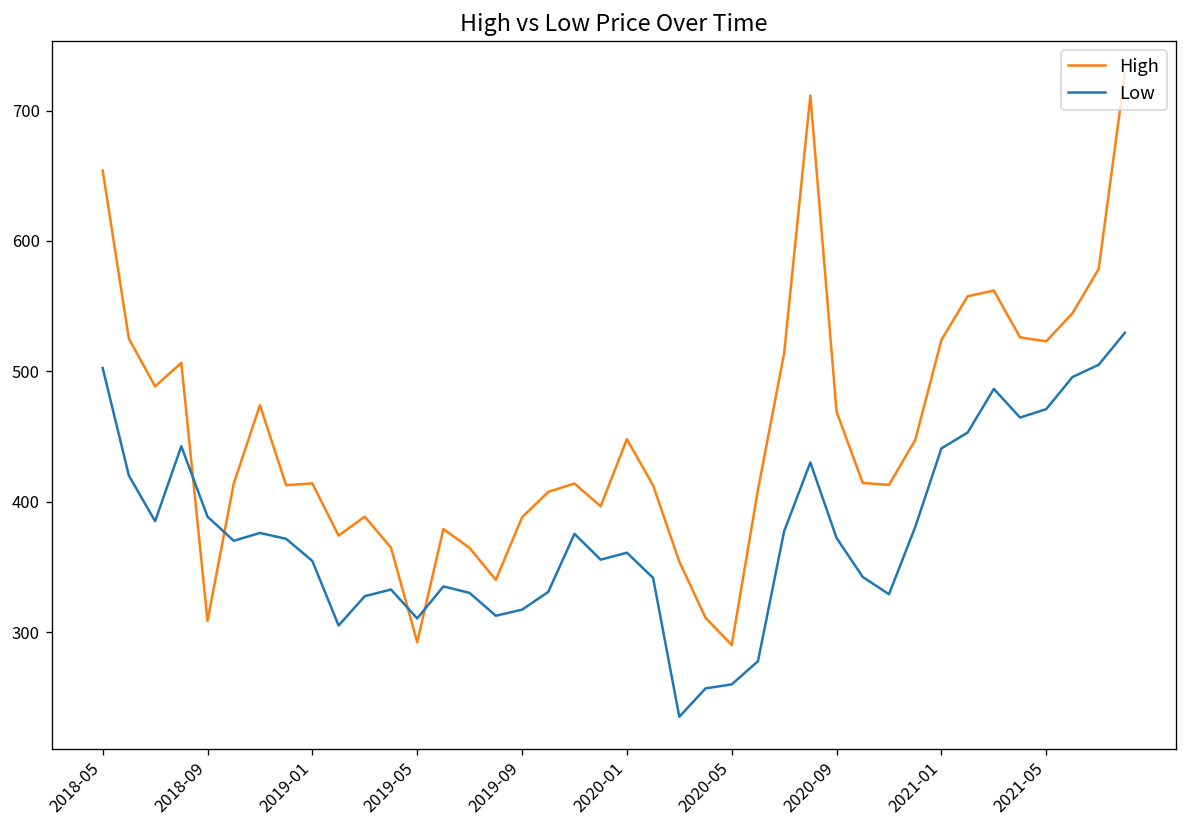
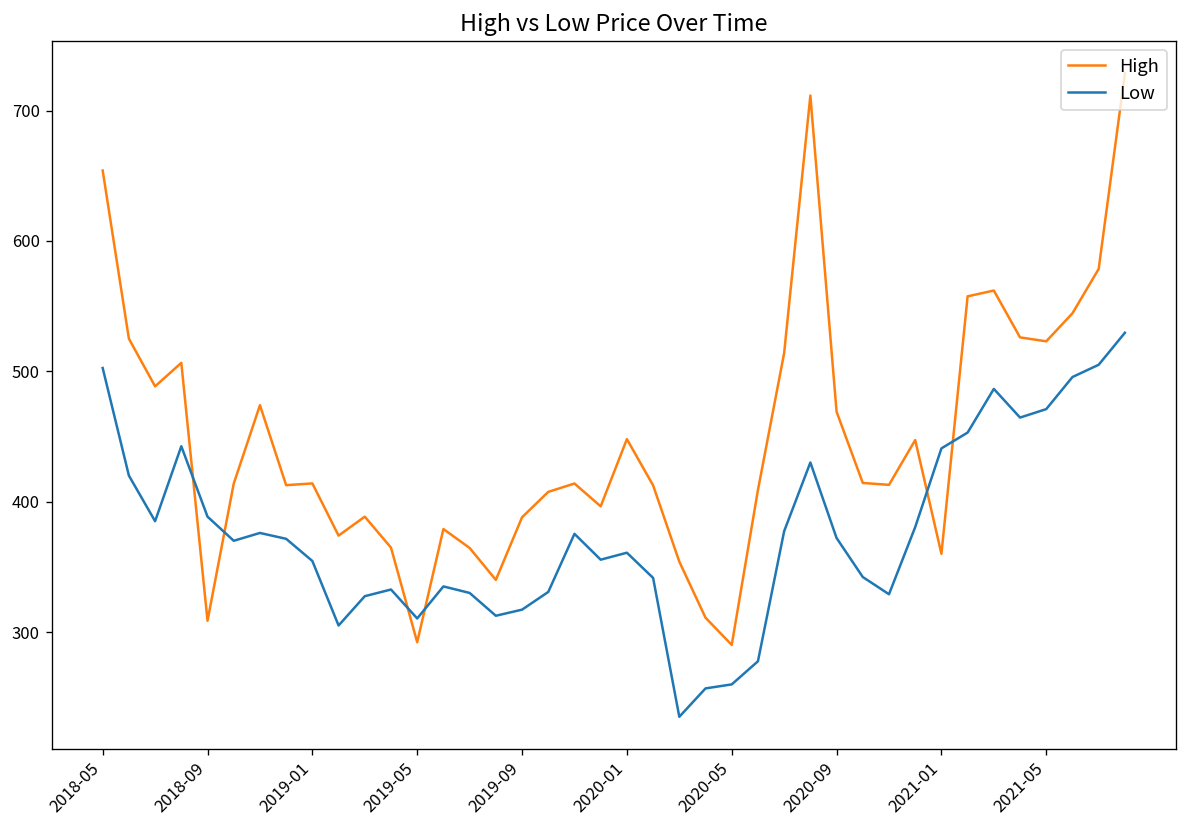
High, 2021-01: 524 -> 360
